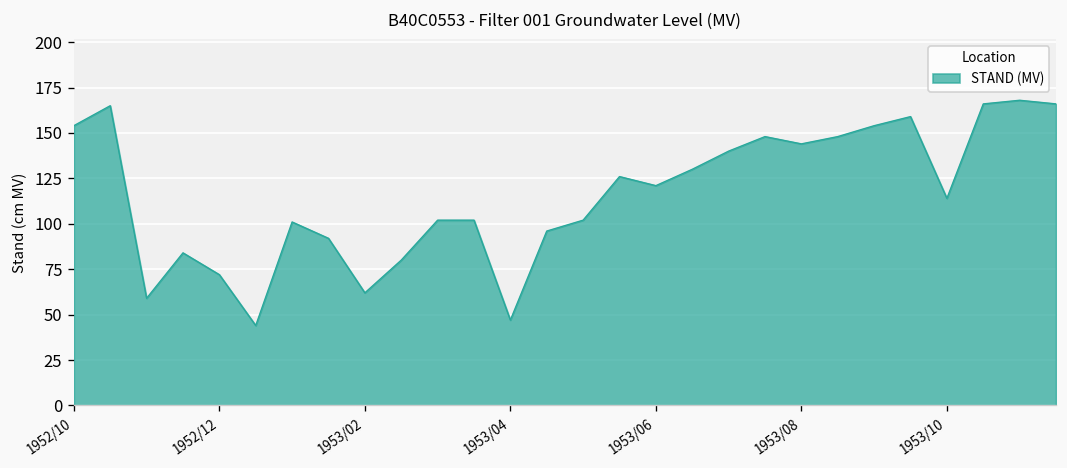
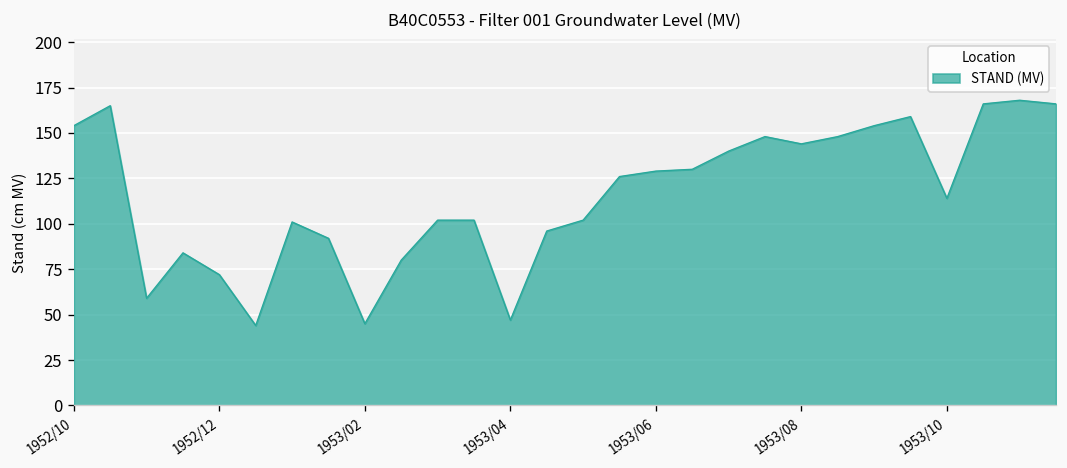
1953/02: 62 -> 45
1953/06: 121 -> 129
